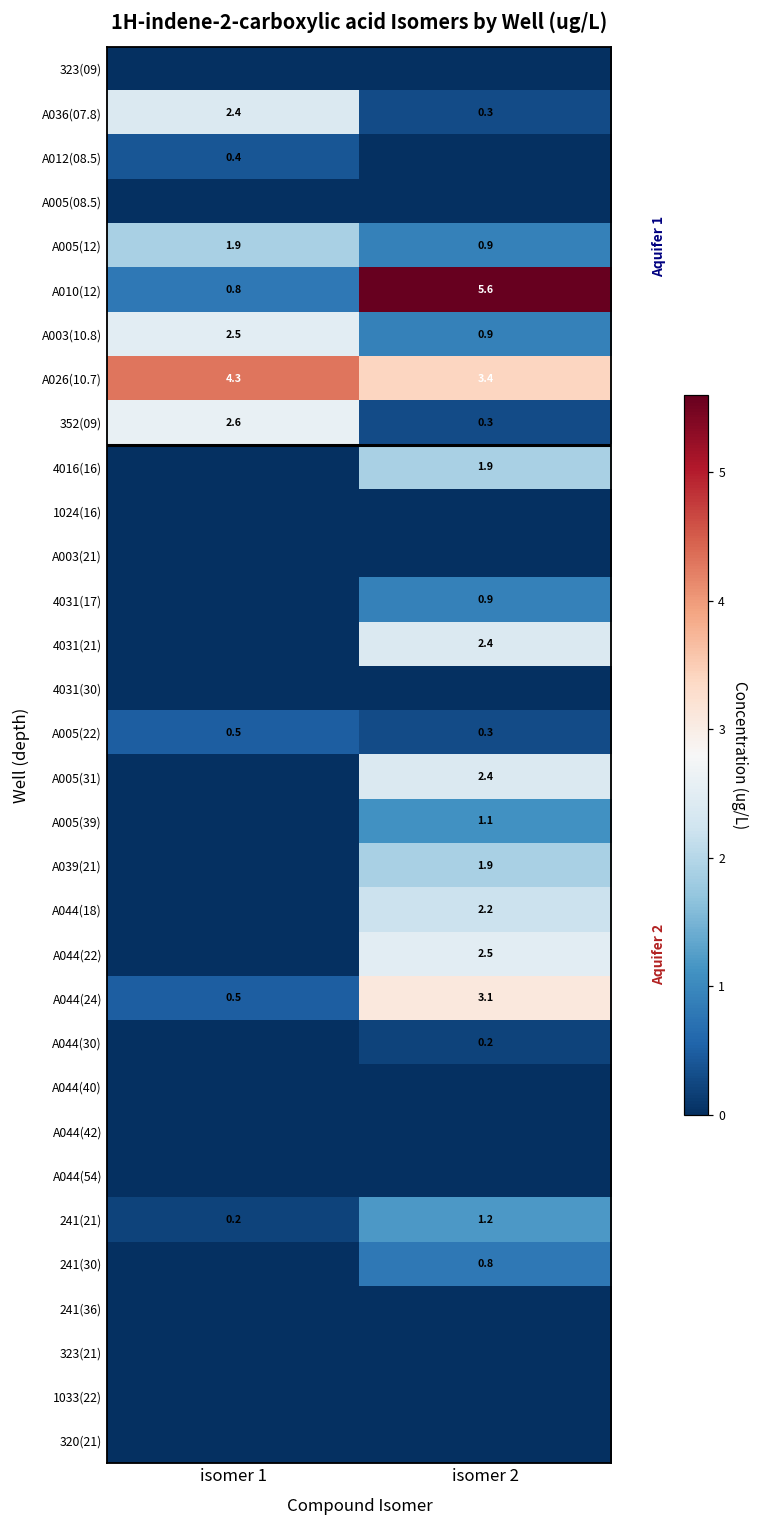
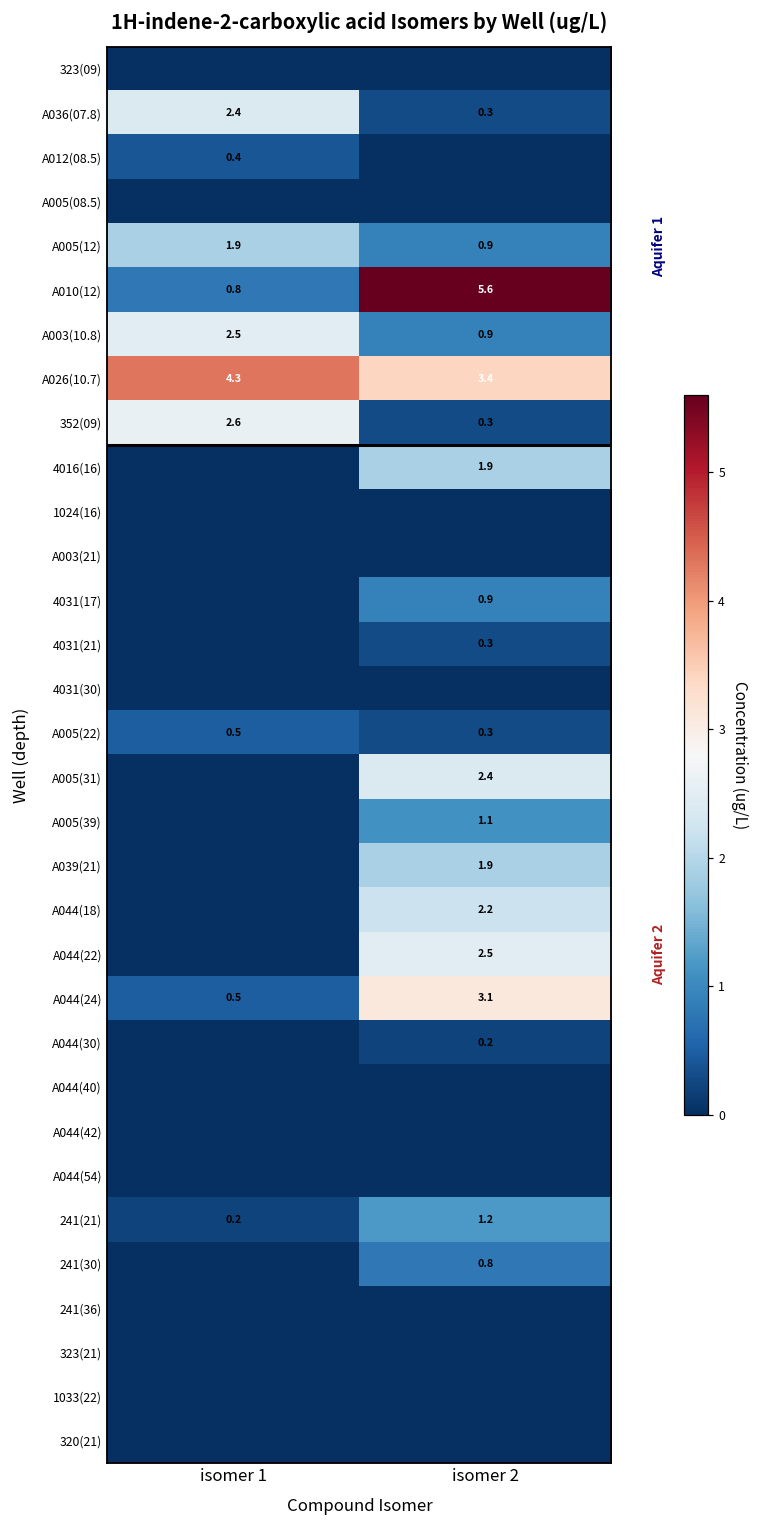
4031(21), isomer 2: 2.4 -> 0.3
